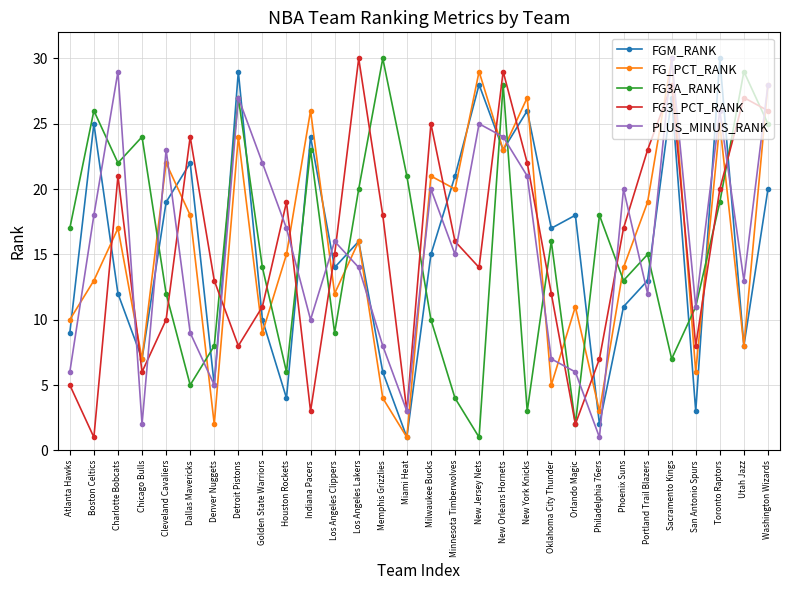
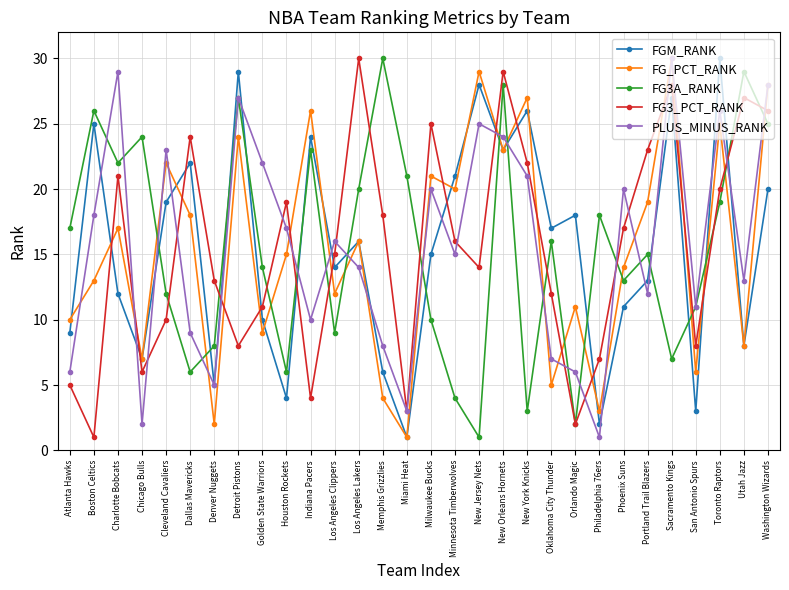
FG3A_RANK, Dallas Mavericks: 5 -> 6
FG3_PCT_RANK, Indiana Pacers: 3 -> 4
